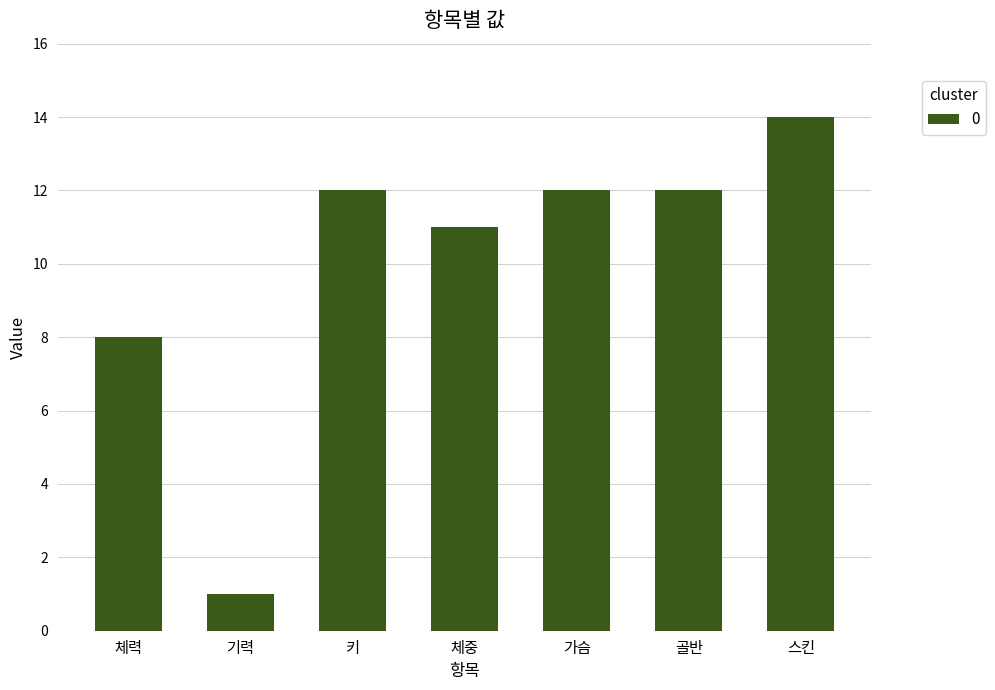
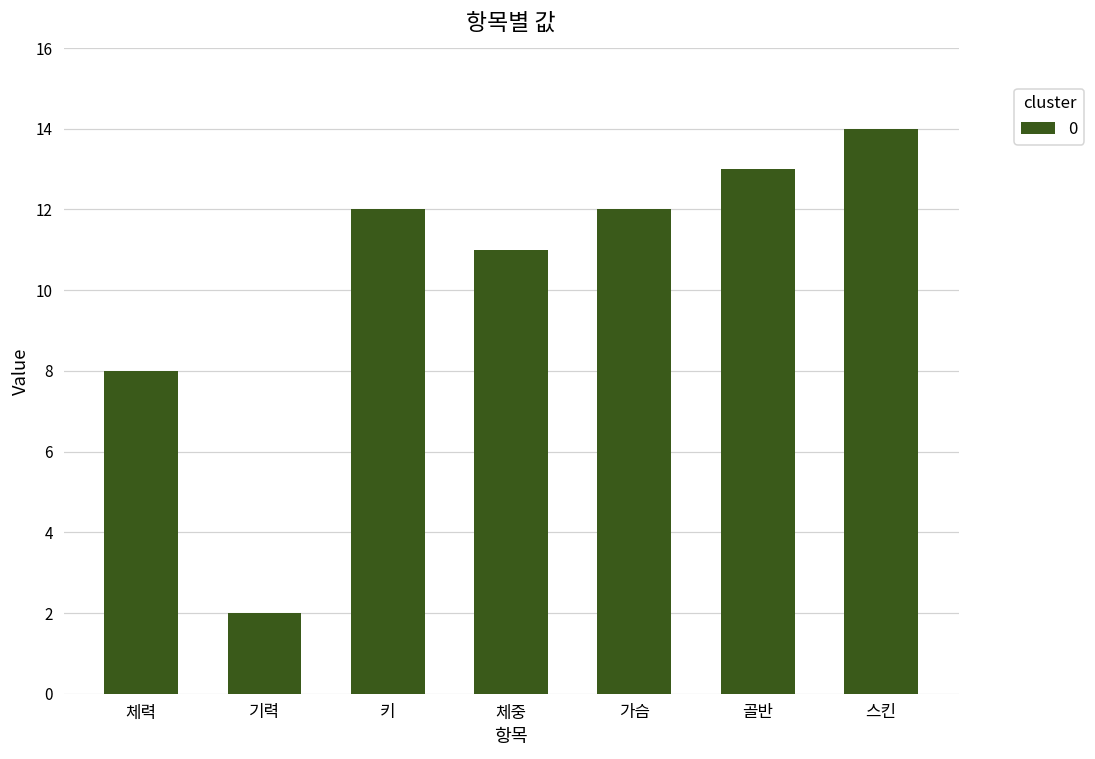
기력: 1 -> 2
골반: 12 -> 13
